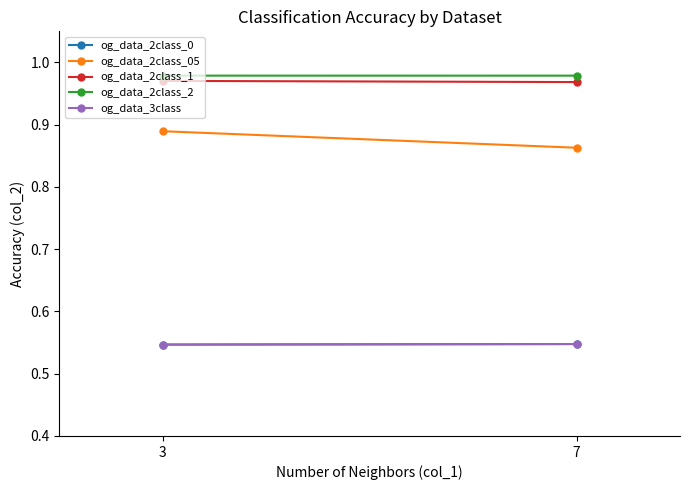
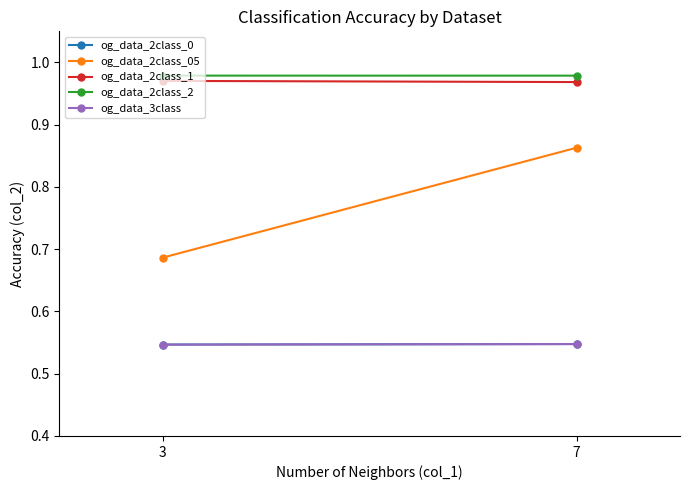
og_data_2class_05, 3: 0.89 -> 0.69
